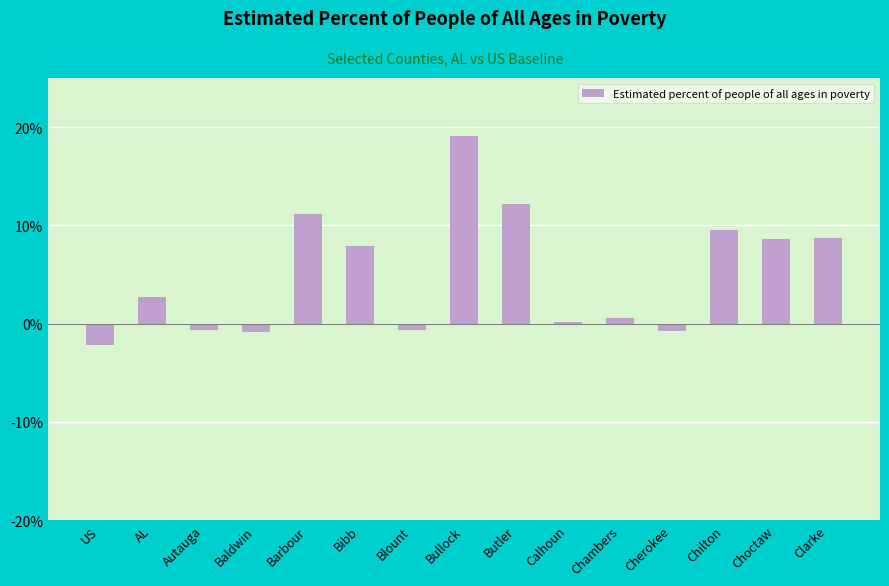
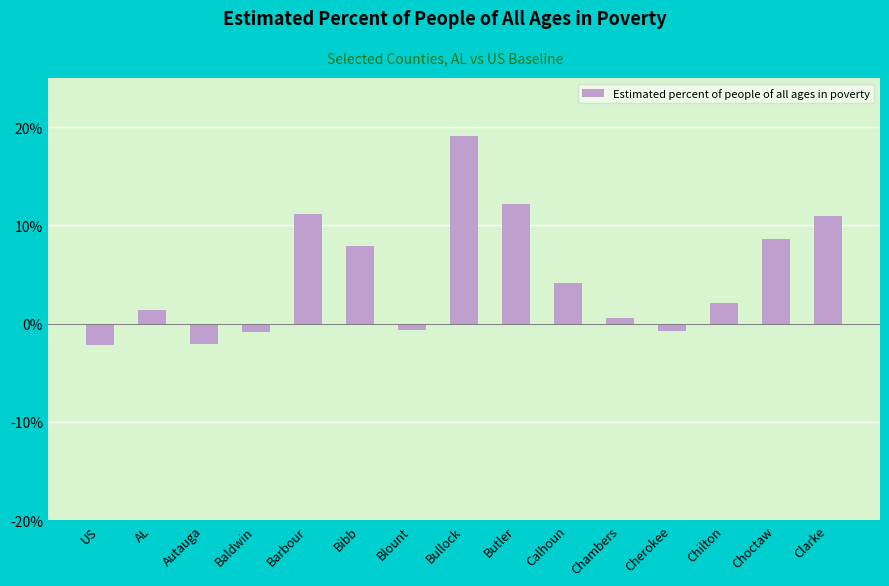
AL: 3% -> 1%
Autauga: -1% -> -2%
Calhoun: 0% -> 4%
Chilton: 10% -> 2%
Clarke: 9% -> 11%
